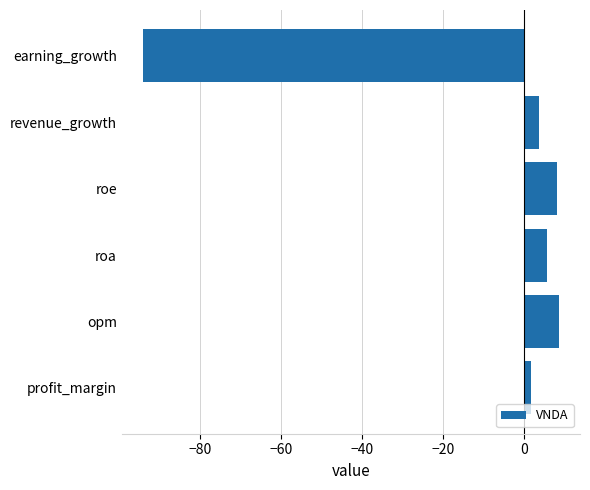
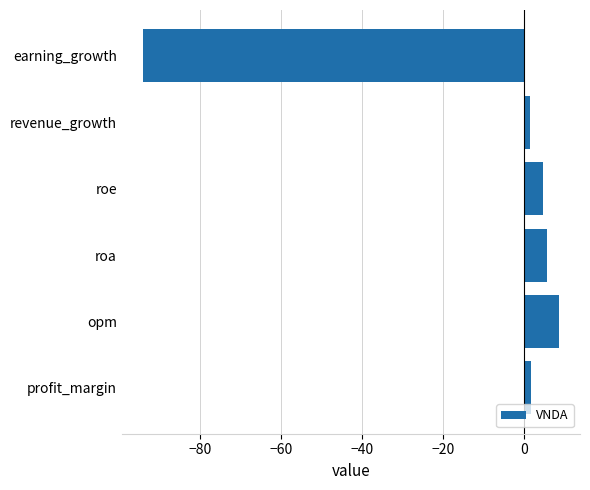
revenue_growth: 4 -> 1
roe: 8 -> 5
